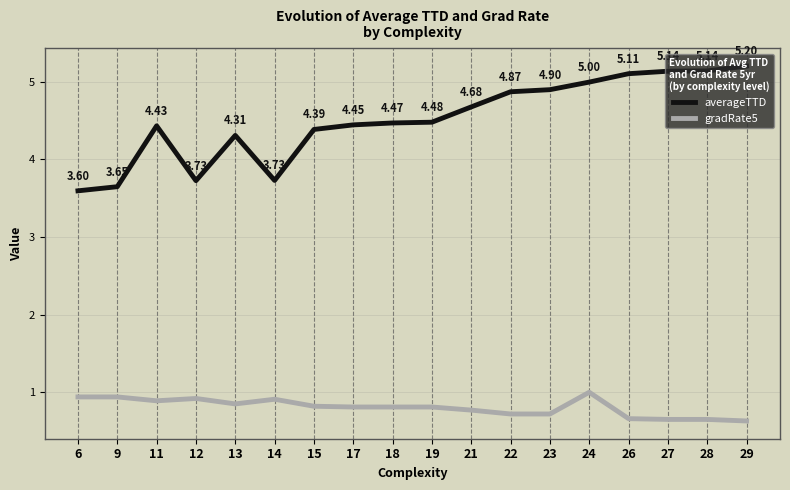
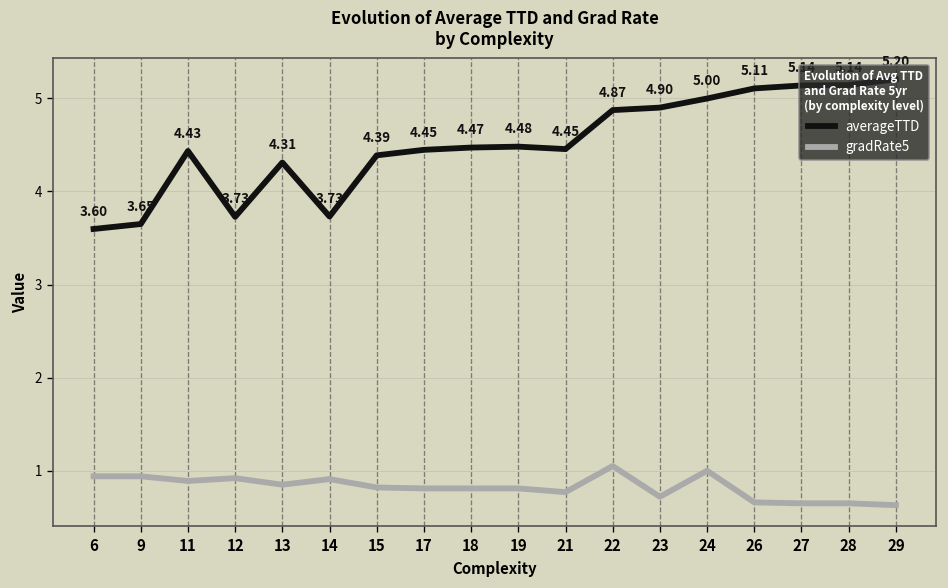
averageTTD, 21: 4.68 -> 4.45
gradRate5, 22: 0.7 -> 1.1
